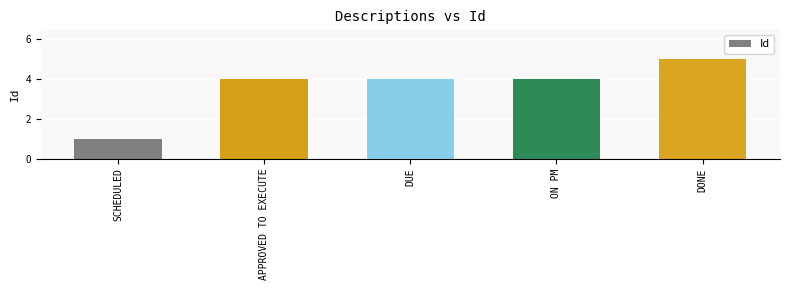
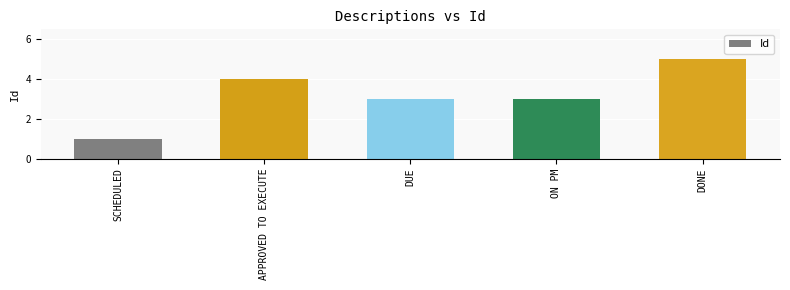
DUE: 4 -> 3
ON PM: 4 -> 3
